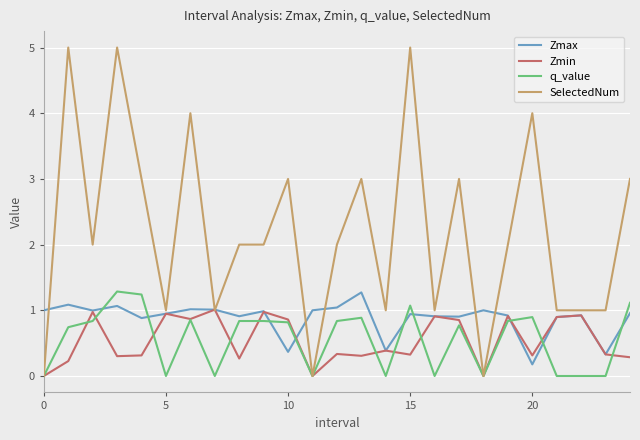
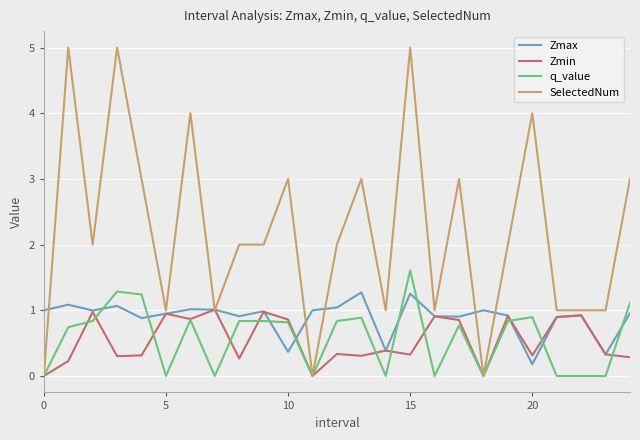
Zmax, 15: 0.9 -> 1.3
q_value, 15: 1.1 -> 1.6
